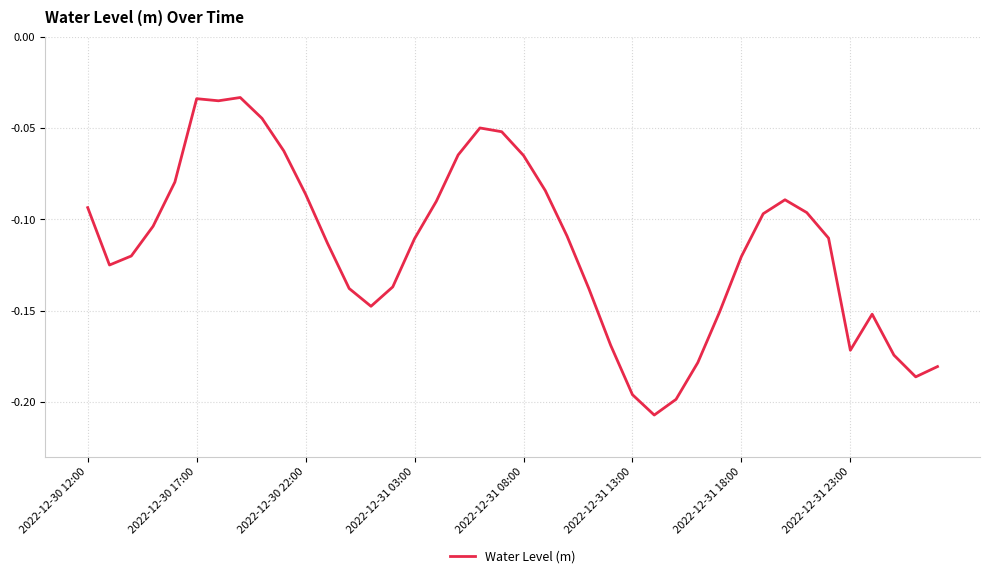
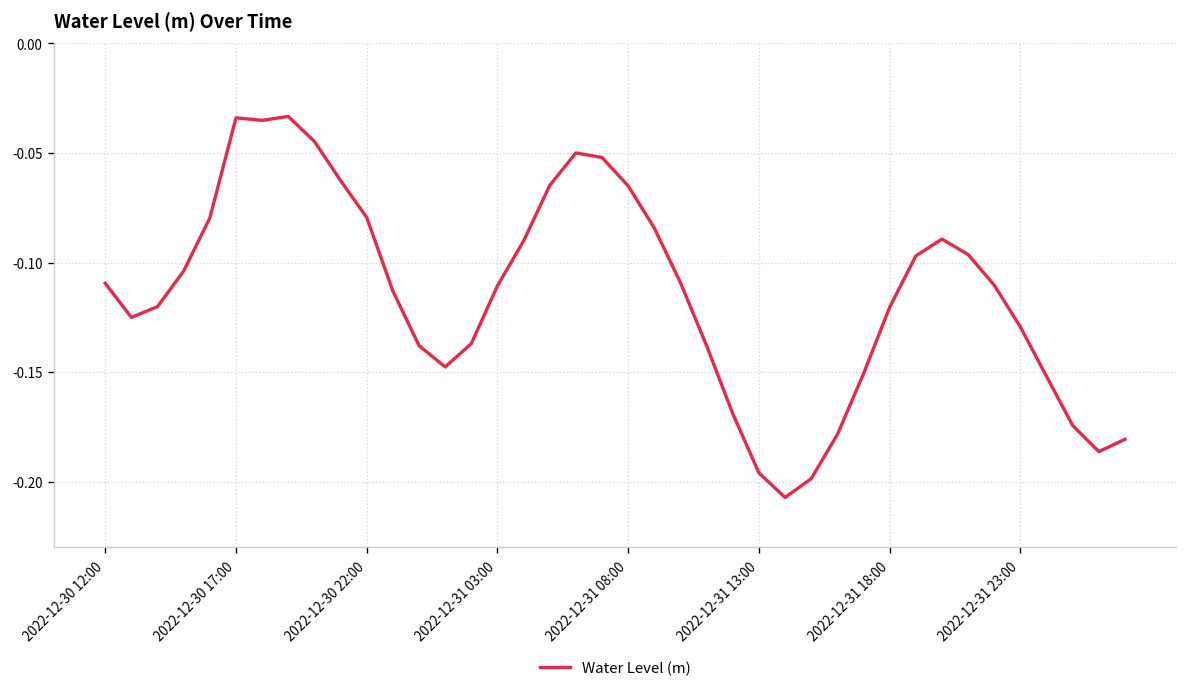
2022-12-30 12:00: -0.094 -> -0.109
2022-12-30 22:00: -0.086 -> -0.079
2022-12-31 23:00: -0.172 -> -0.129
